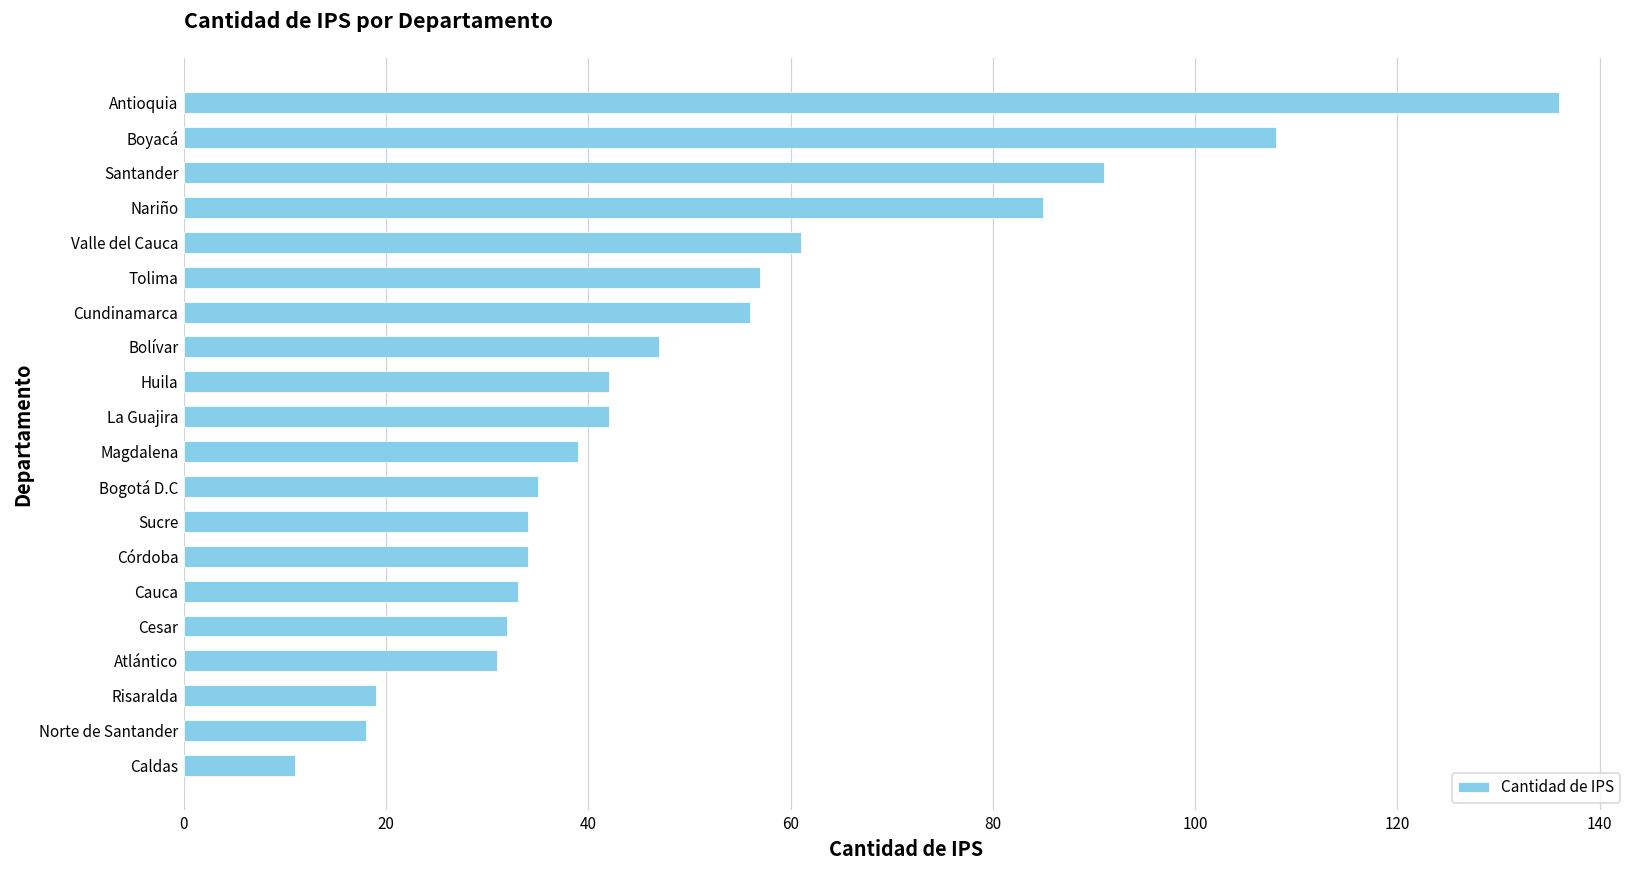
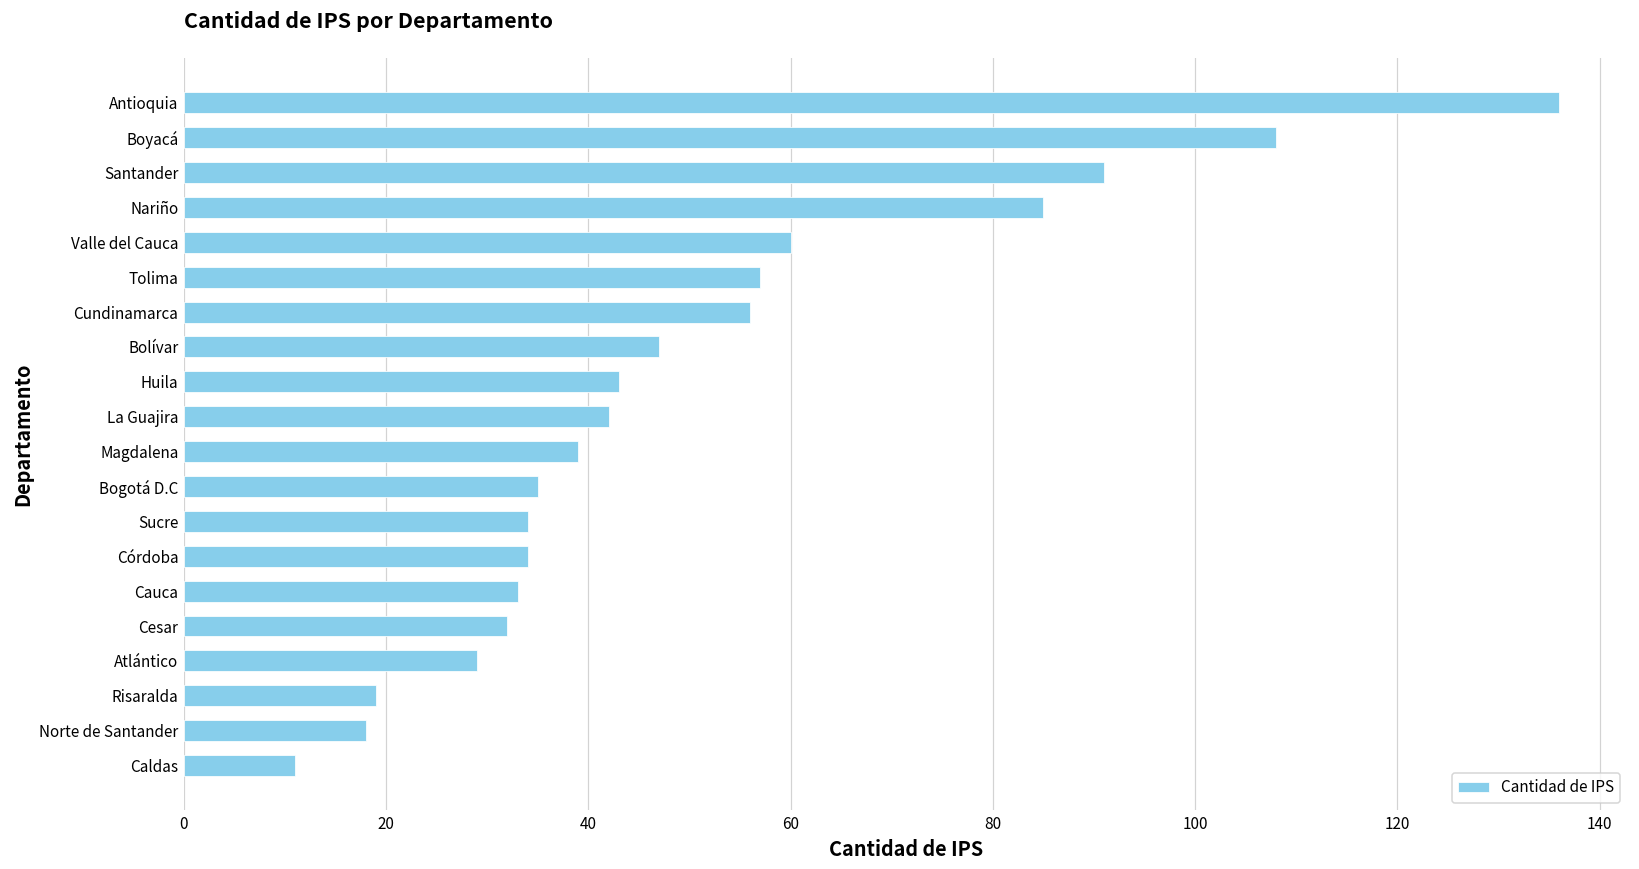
Valle del Cauca: 61 -> 60
Huila: 42 -> 43
Atlántico: 31 -> 29
